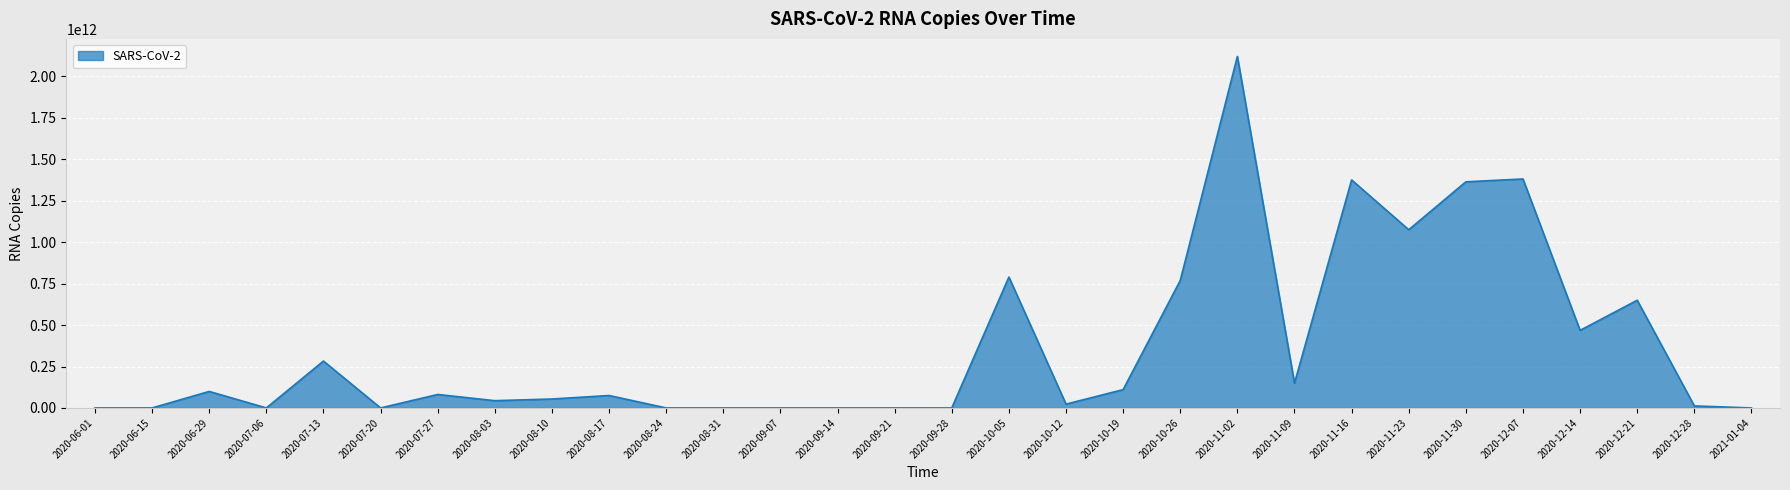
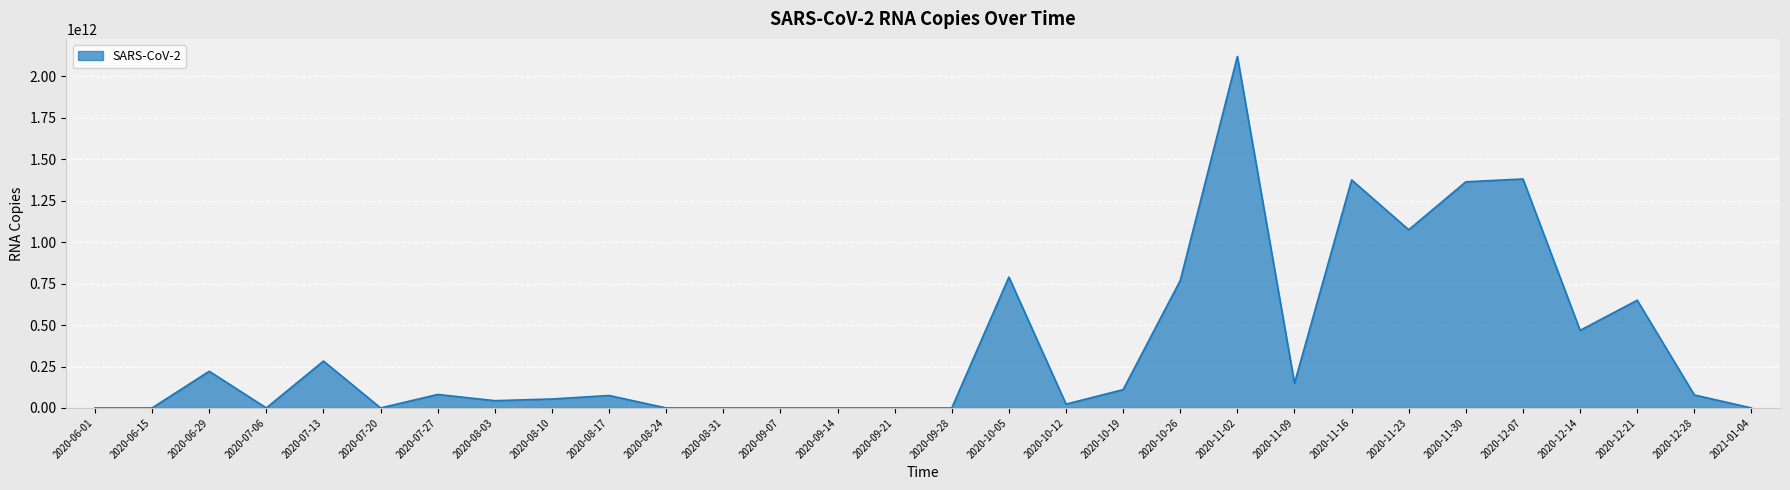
2020-06-29: 100000000000 -> 220000000000
2020-12-28: 10000000000 -> 80000000000
